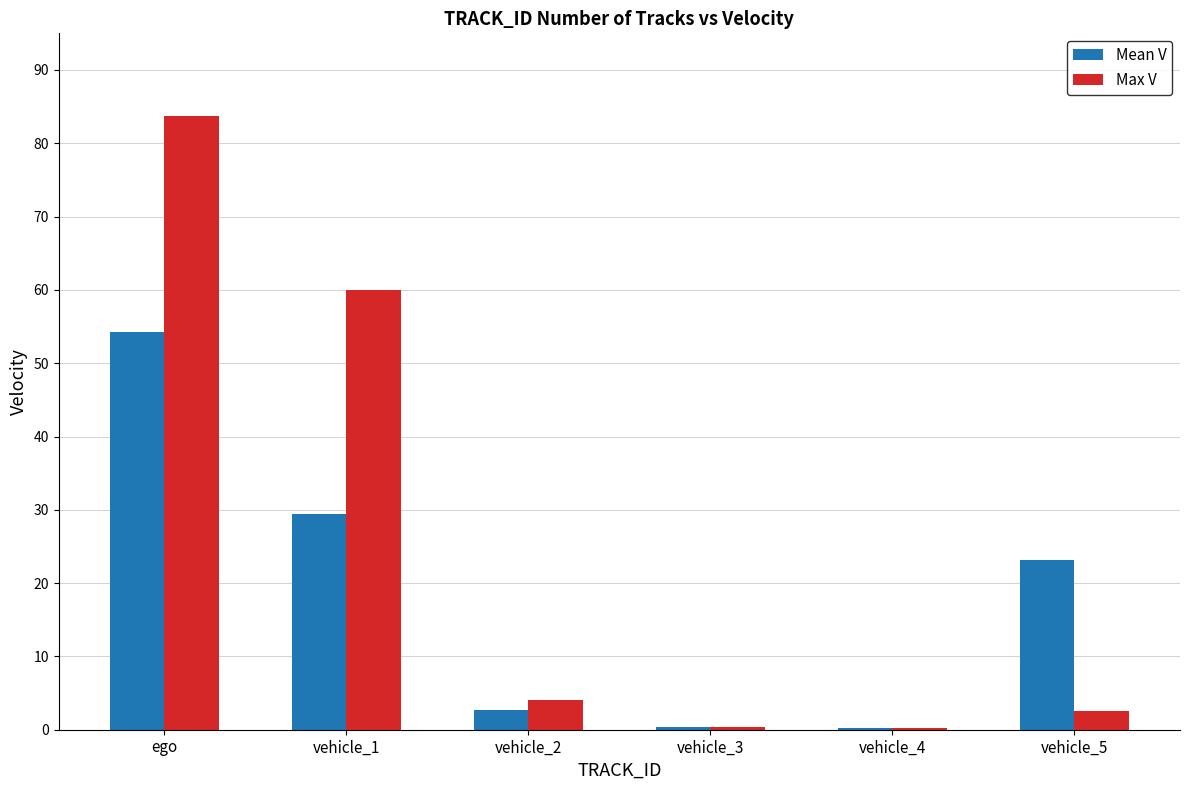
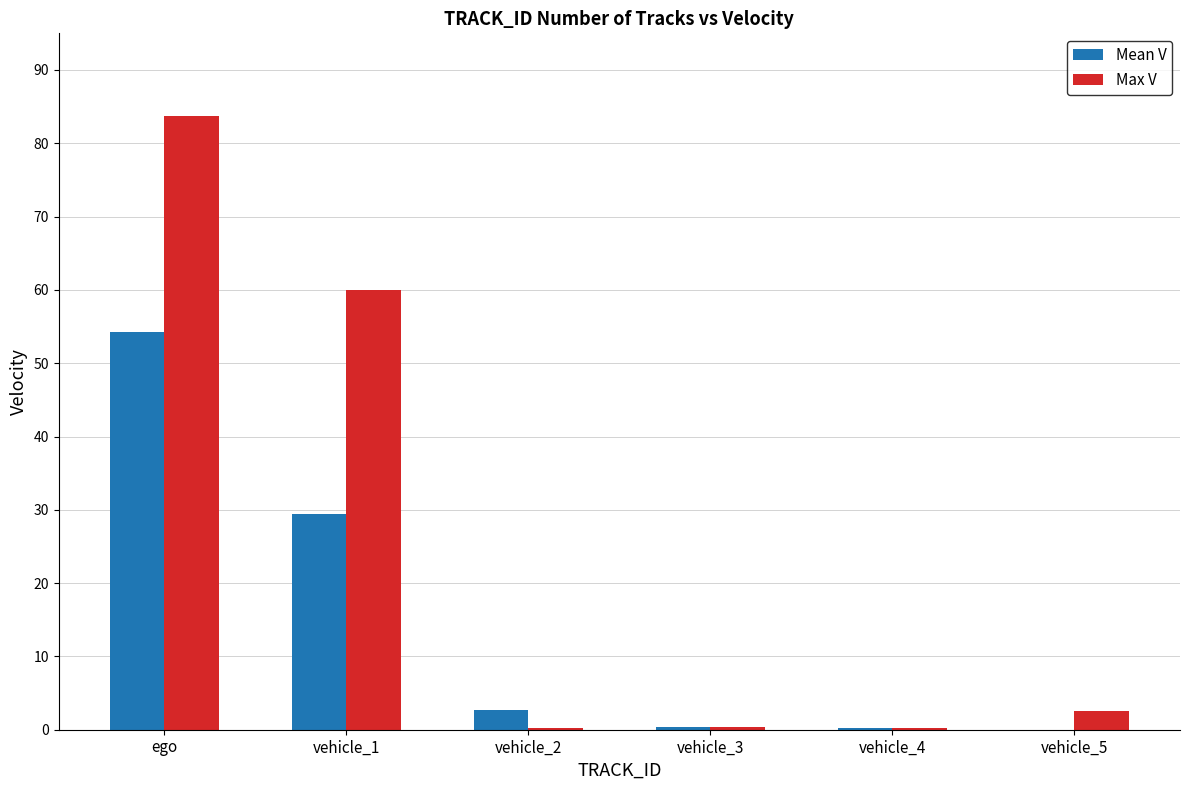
Max V, vehicle_2: 4 -> 0
Mean V, vehicle_5: 23 -> 0
